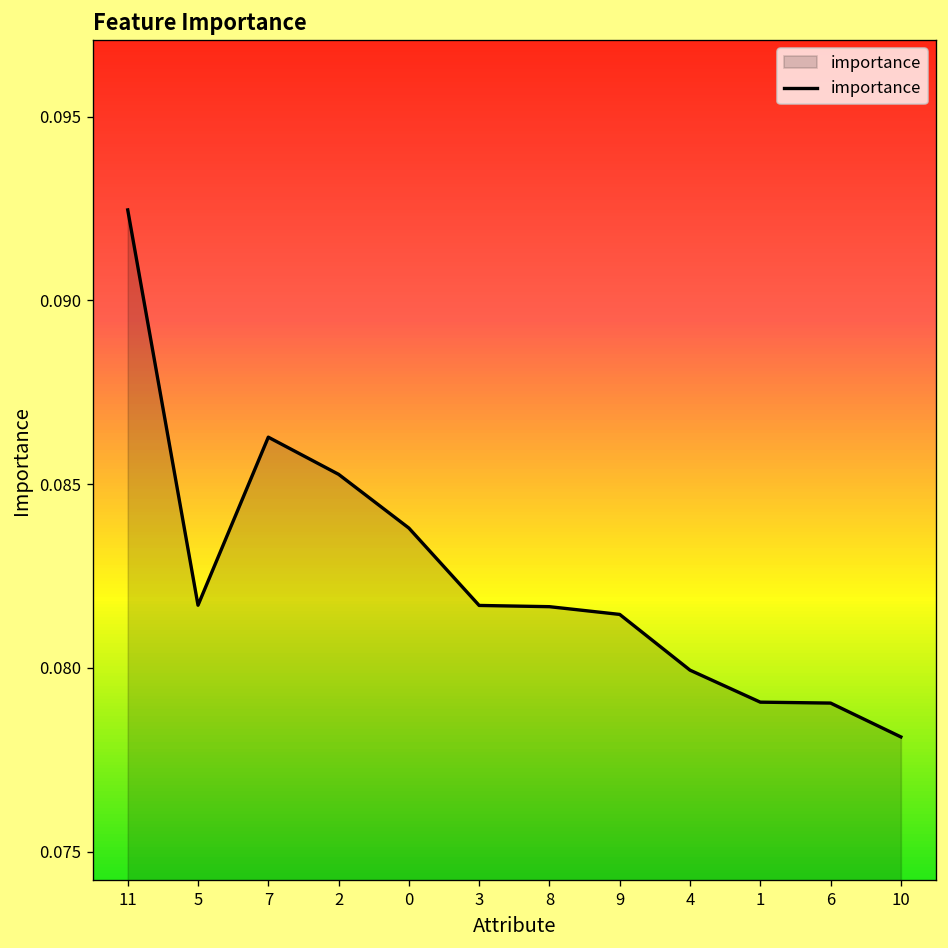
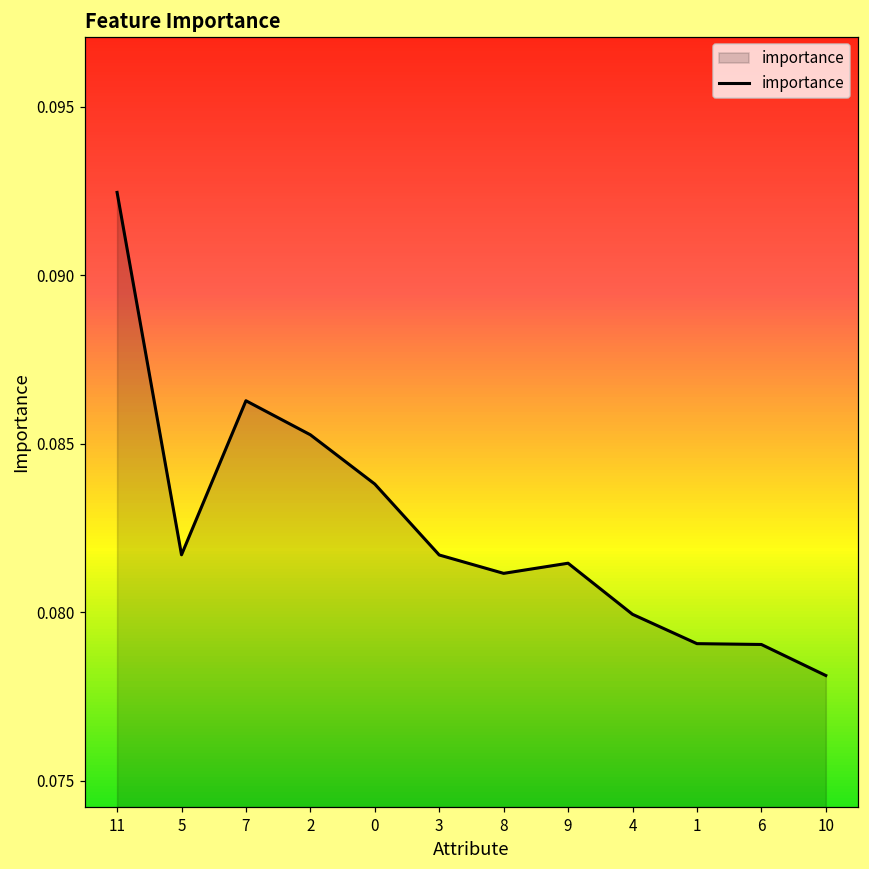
8: 0.0817 -> 0.0812
